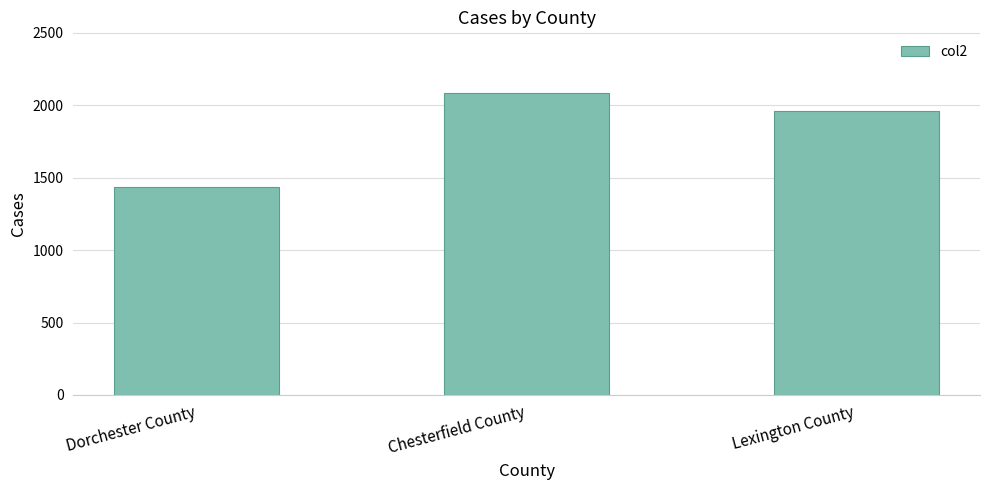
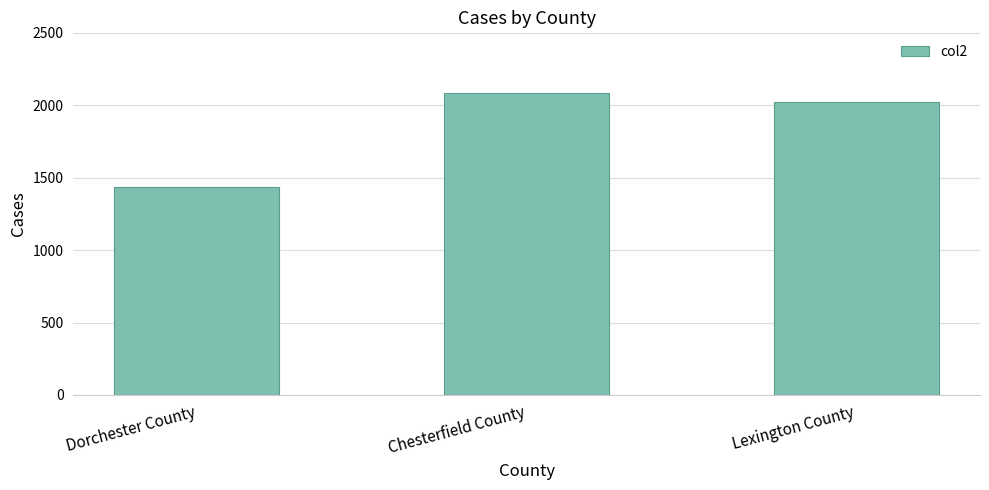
Lexington County: 1960 -> 2020
